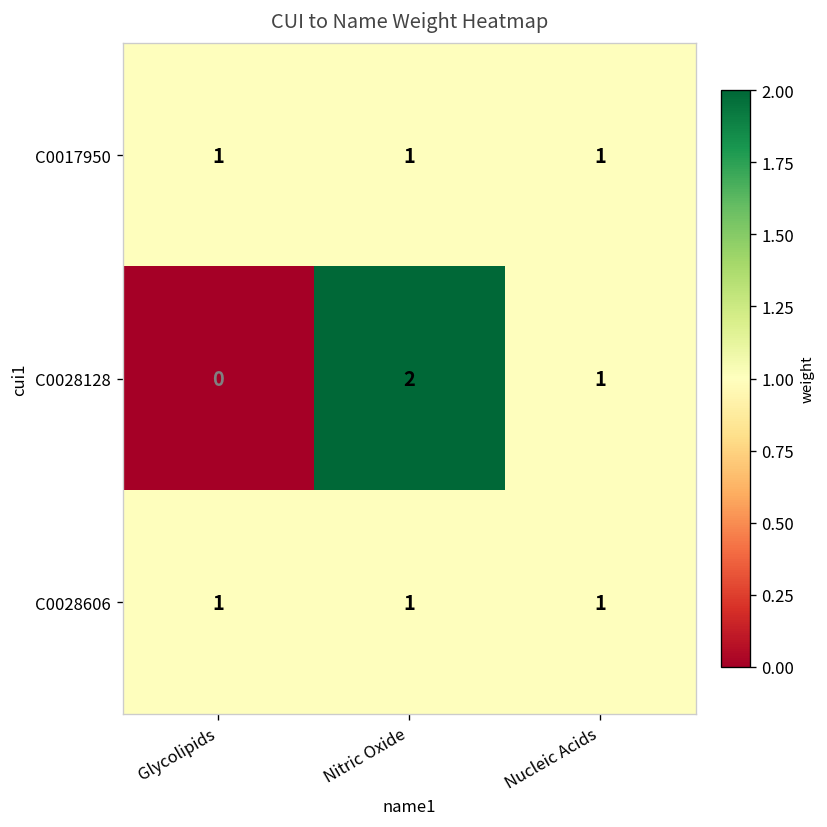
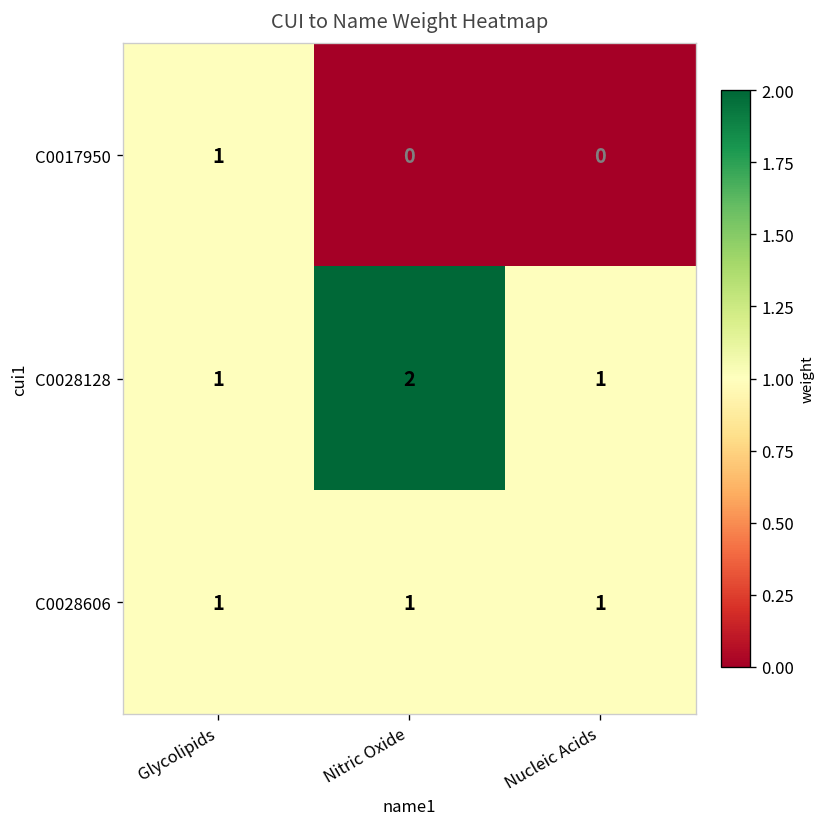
C0017950, Nitric Oxide: 1 -> 0
C0017950, Nucleic Acids: 1 -> 0
C0028128, Glycolipids: 0 -> 1
